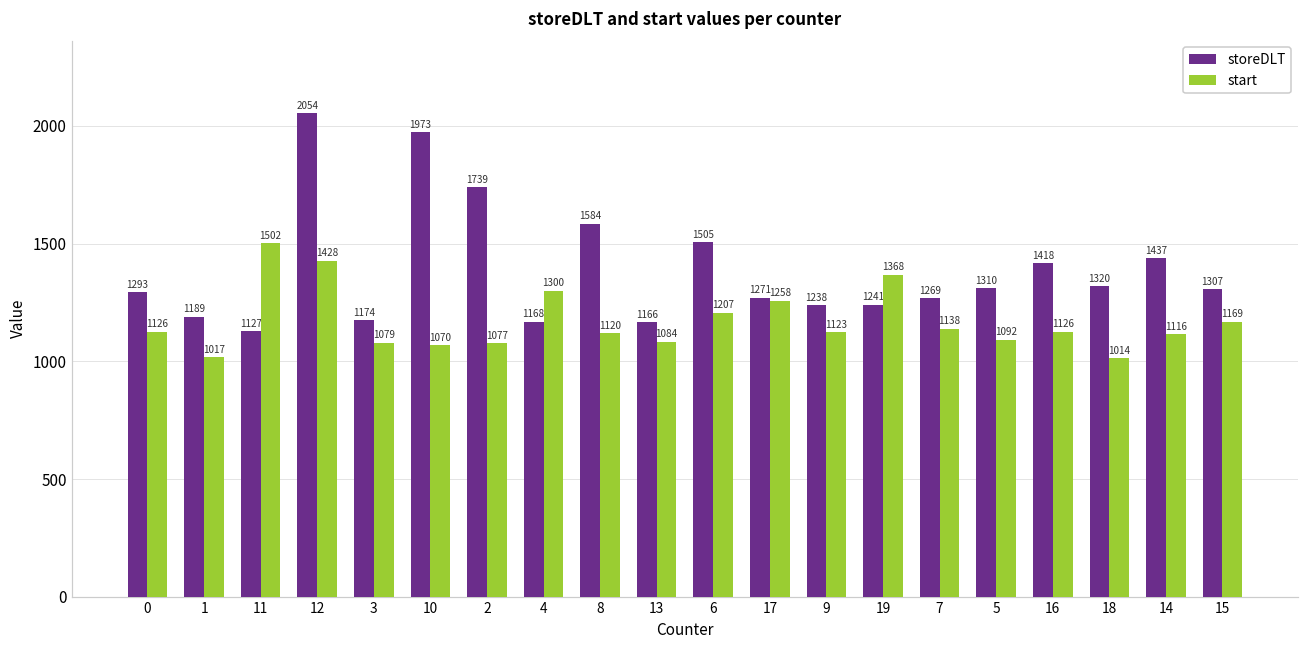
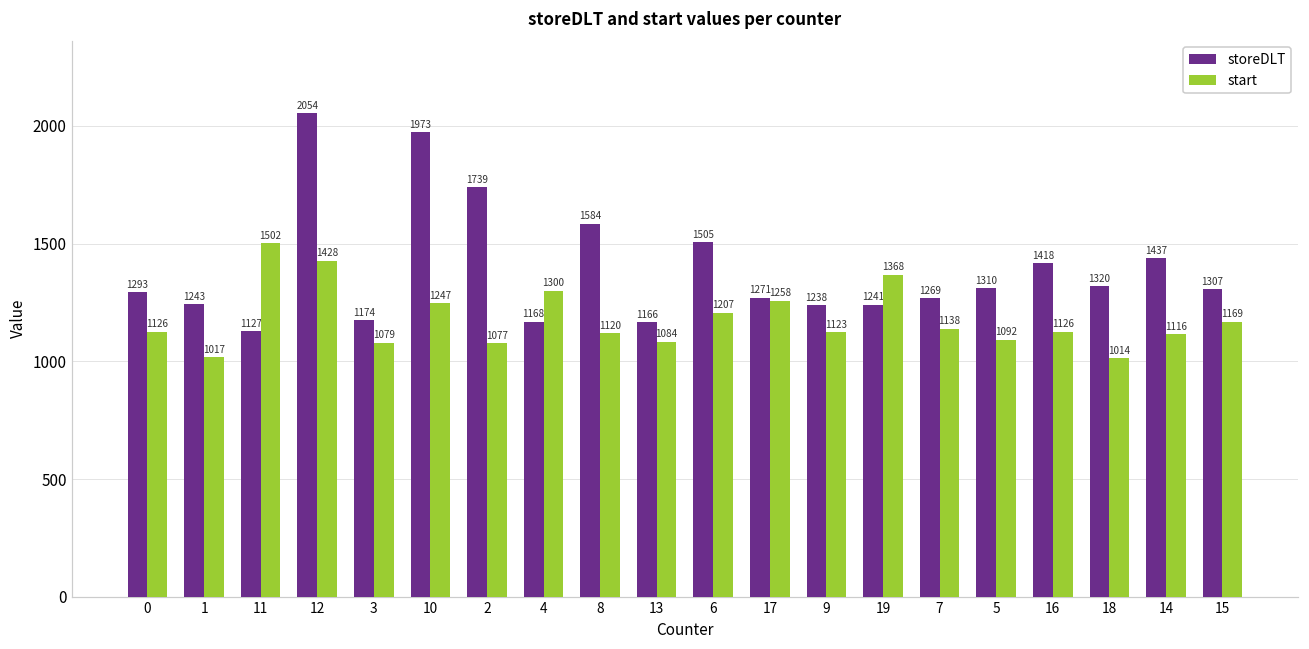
storeDLT, 1: 1189 -> 1243
start, 10: 1070 -> 1247
